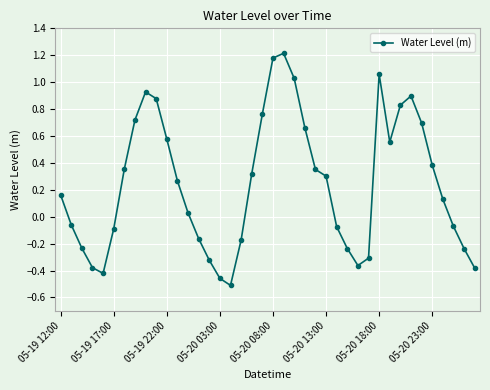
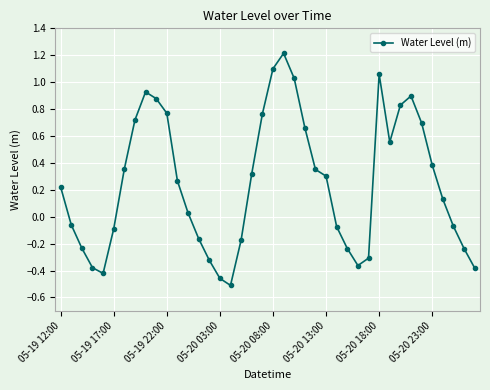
05-19 12:00: 0.16 -> 0.22
05-19 22:00: 0.58 -> 0.77
05-20 08:00: 1.18 -> 1.10
